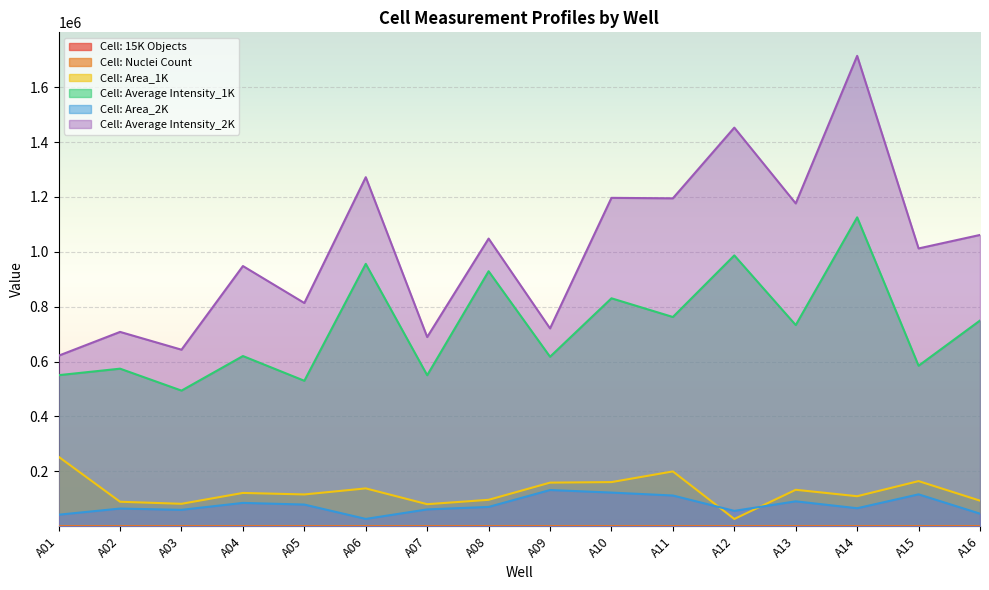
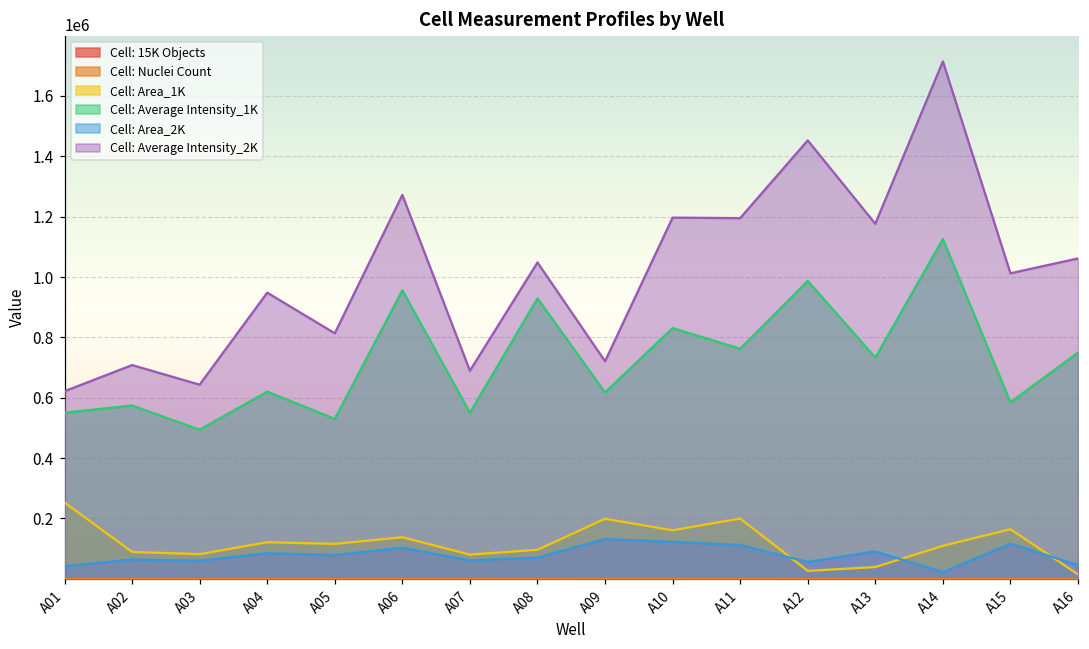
Cell: Area_2K, A06: 30000 -> 100000
Cell: Area_1K, A09: 160000 -> 200000
Cell: Area_1K, A13: 130000 -> 40000
Cell: Area_2K, A14: 70000 -> 20000
Cell: Area_1K, A16: 90000 -> 20000
